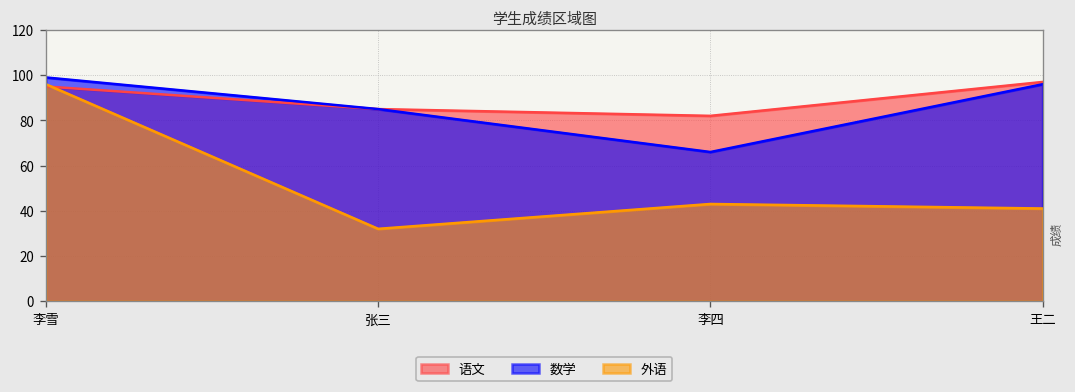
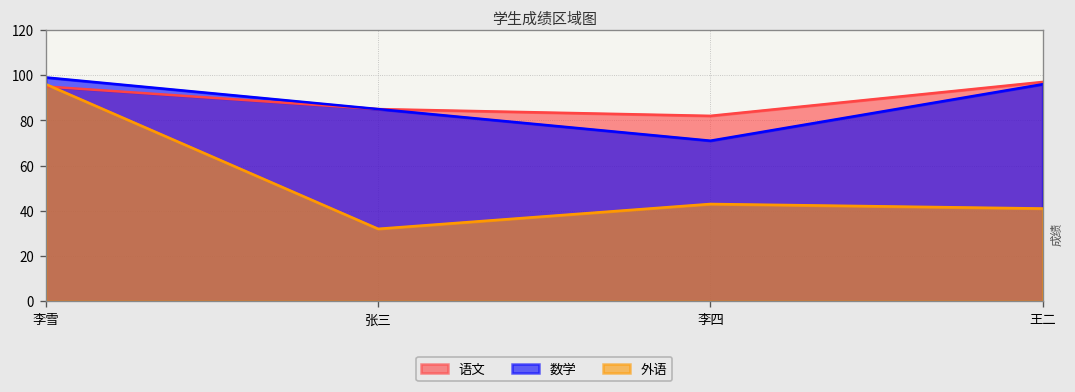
数学, 李四: 66 -> 71
